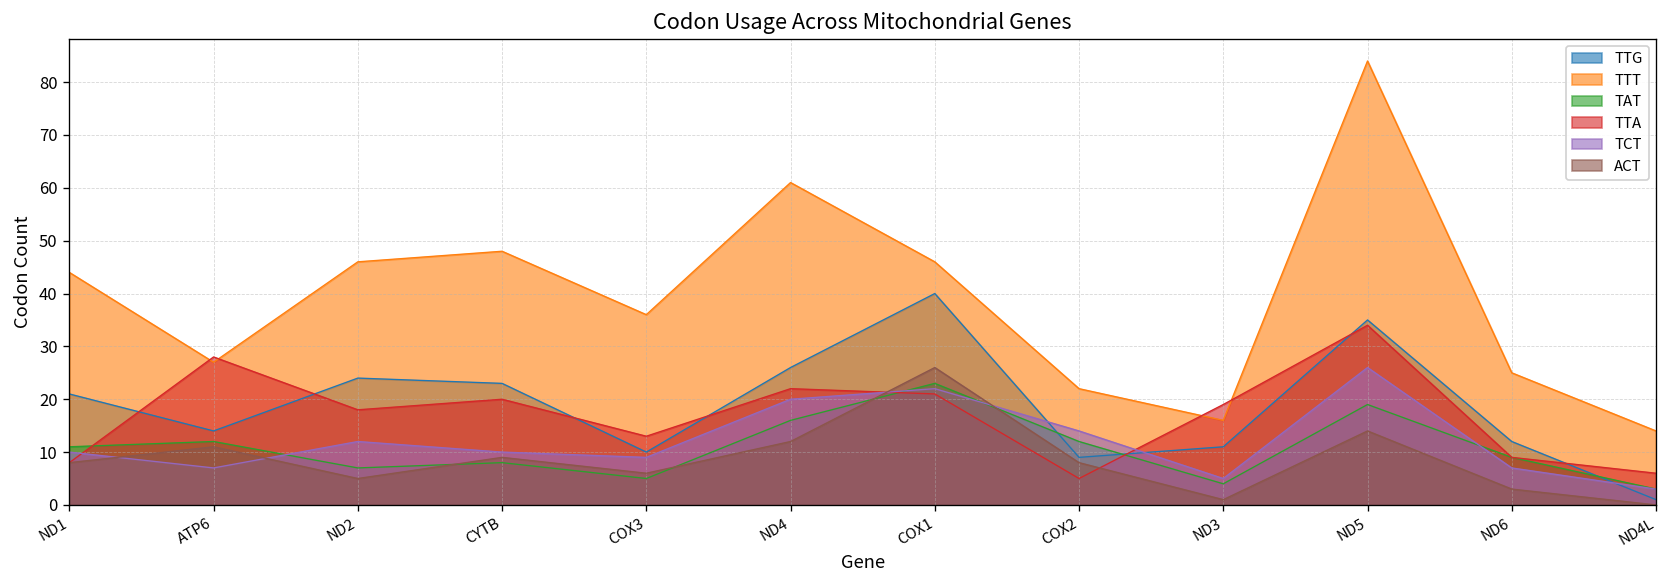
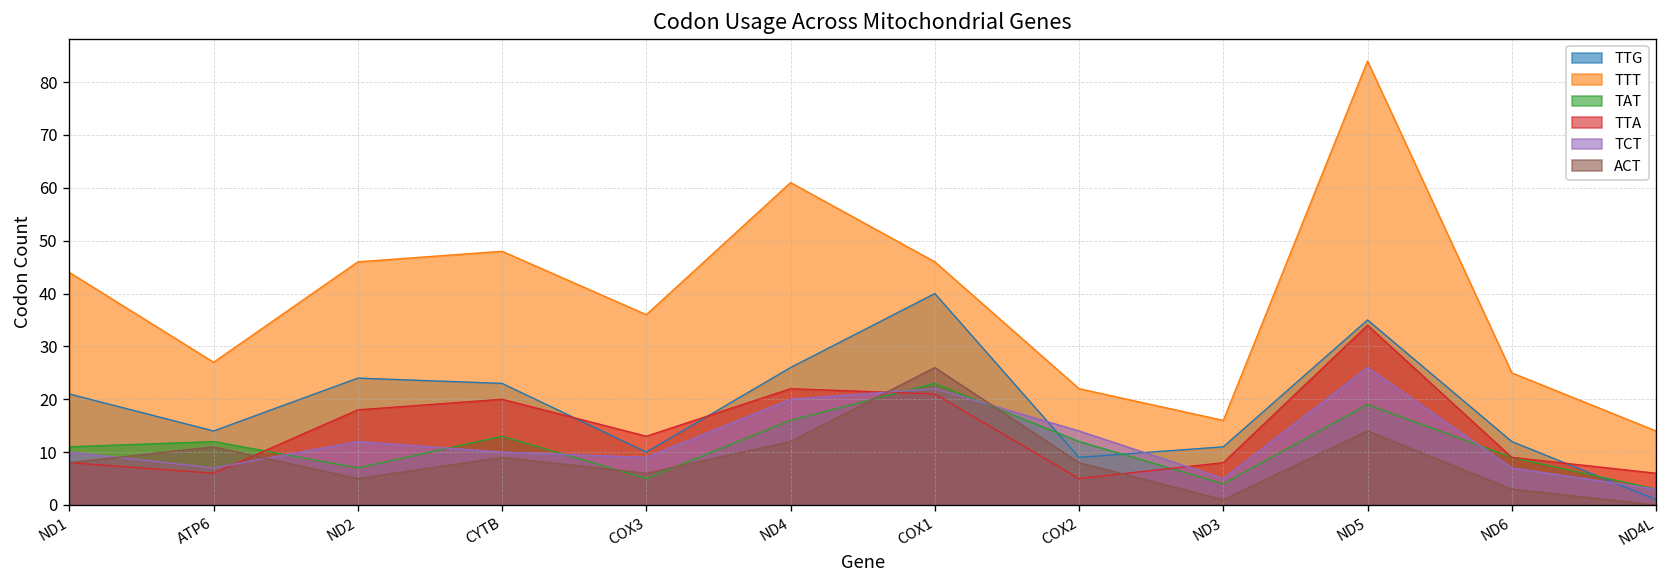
TTA, ATP6: 28 -> 6
TAT, CYTB: 8 -> 13
TTA, ND3: 19 -> 8
